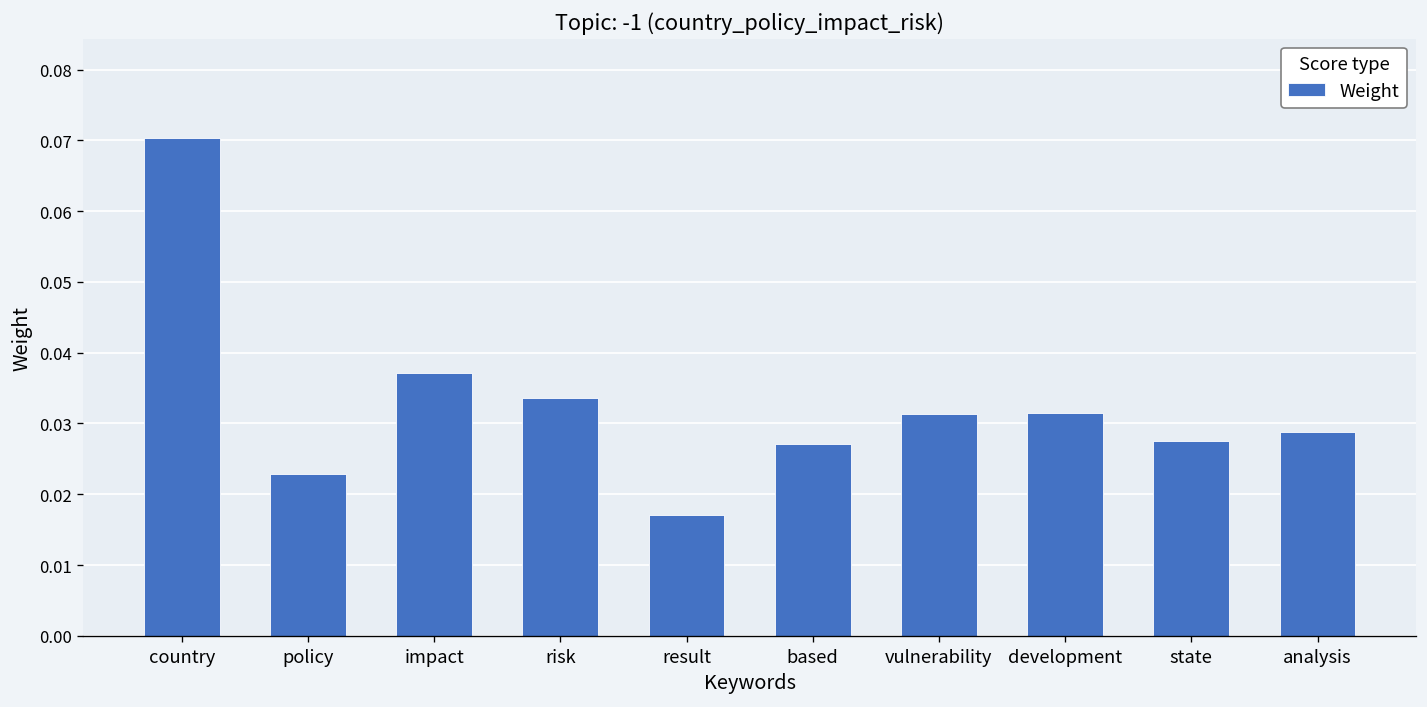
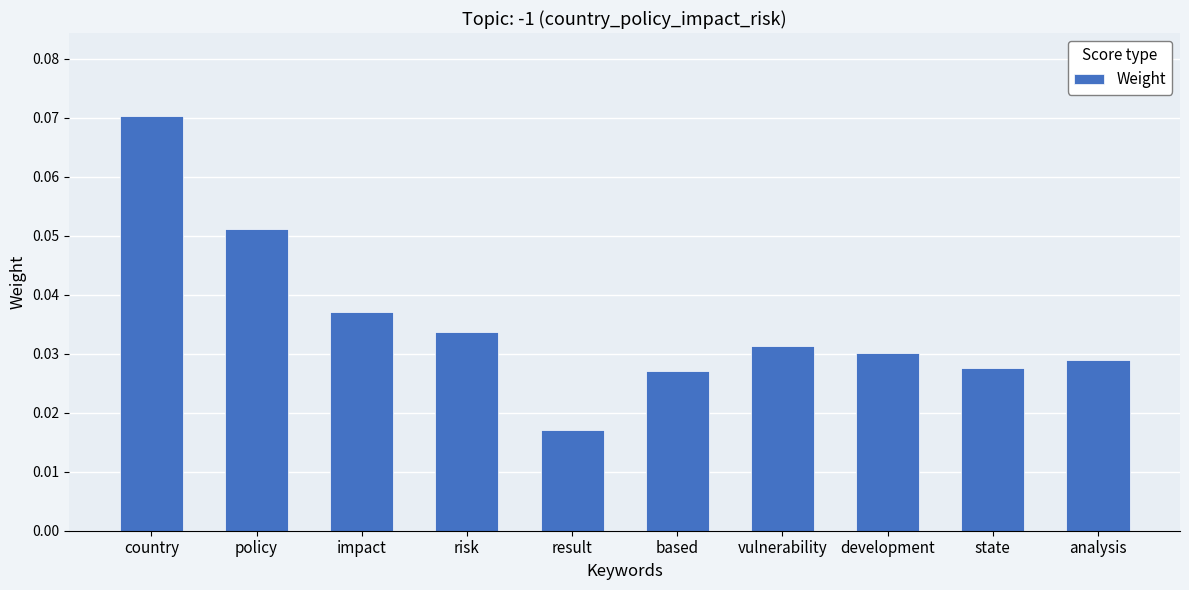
policy: 0.023 -> 0.051
development: 0.031 -> 0.030
